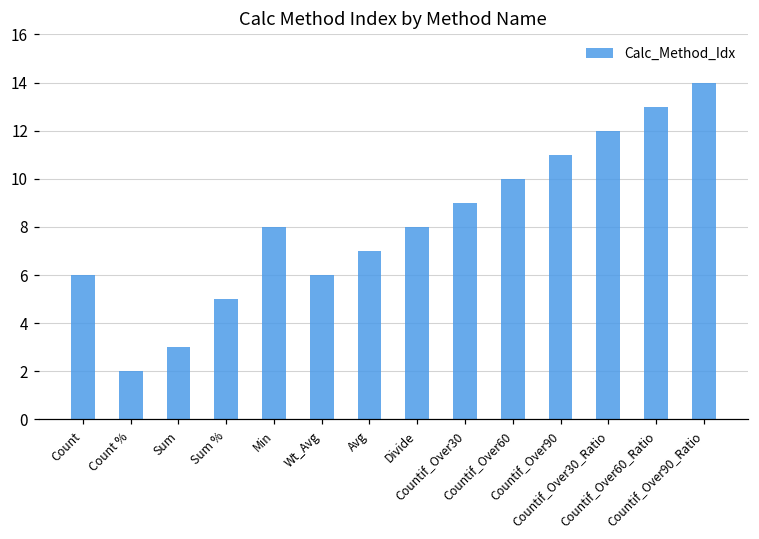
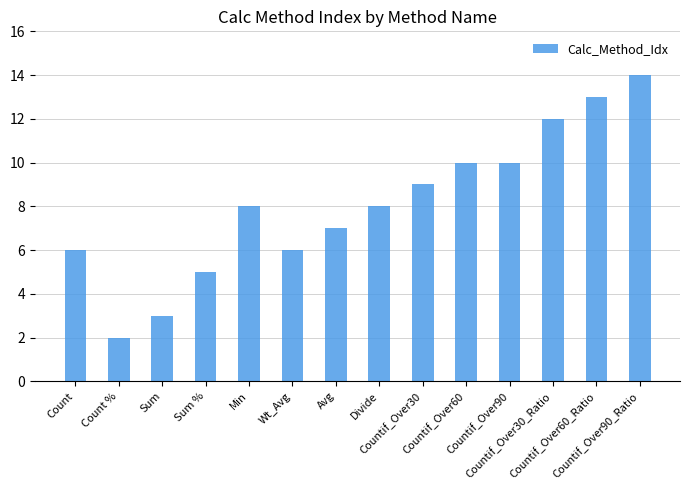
Countif_Over90: 11 -> 10
